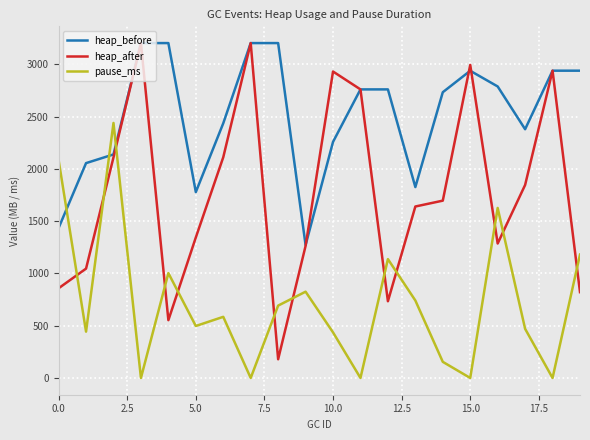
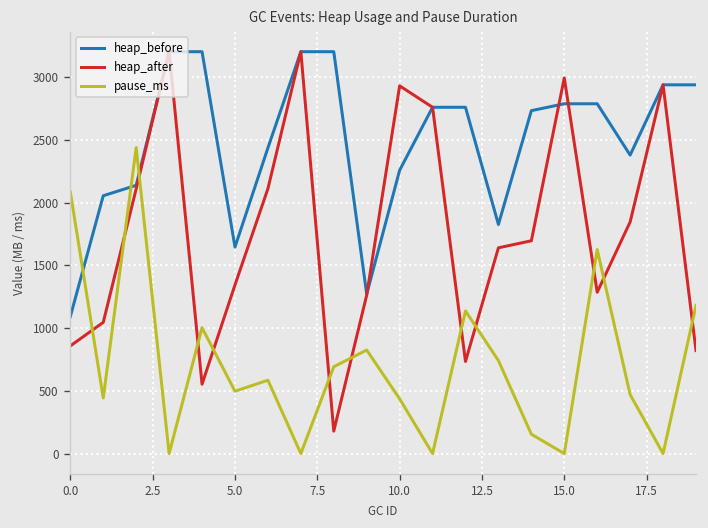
heap_before, 0.0: 1440 -> 1090
heap_before, 5.0: 1780 -> 1650
heap_before, 15.0: 2940 -> 2790
